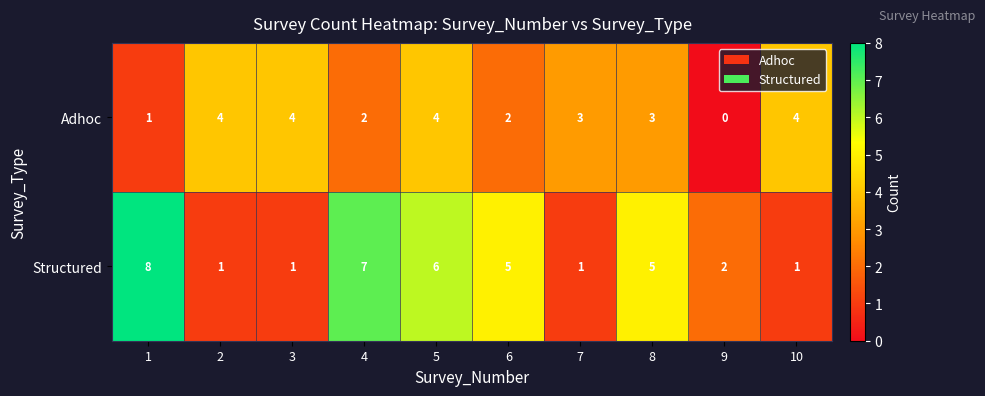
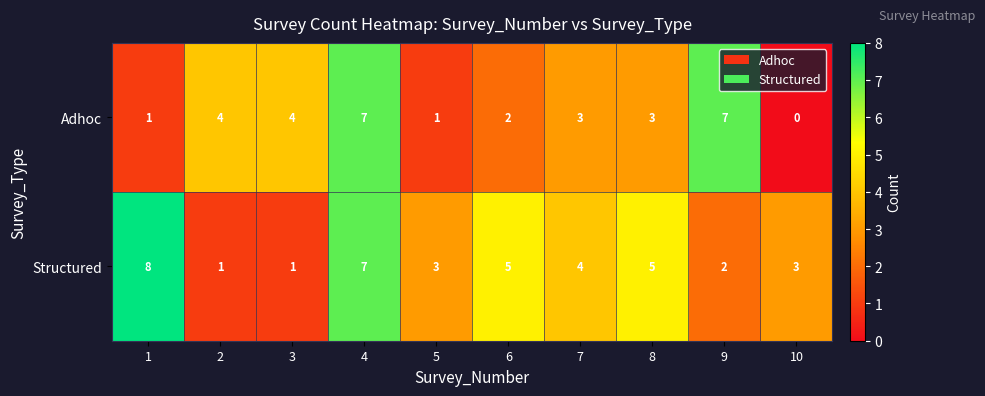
Adhoc, 4: 2 -> 7
Adhoc, 5: 4 -> 1
Adhoc, 9: 0 -> 7
Adhoc, 10: 4 -> 0
Structured, 5: 6 -> 3
Structured, 7: 1 -> 4
Structured, 10: 1 -> 3
